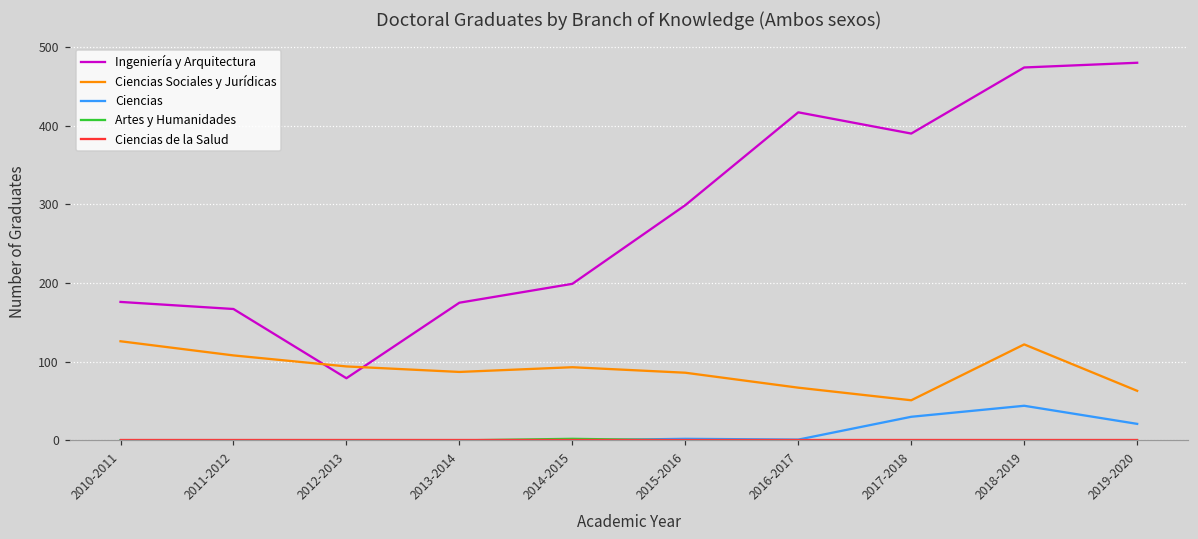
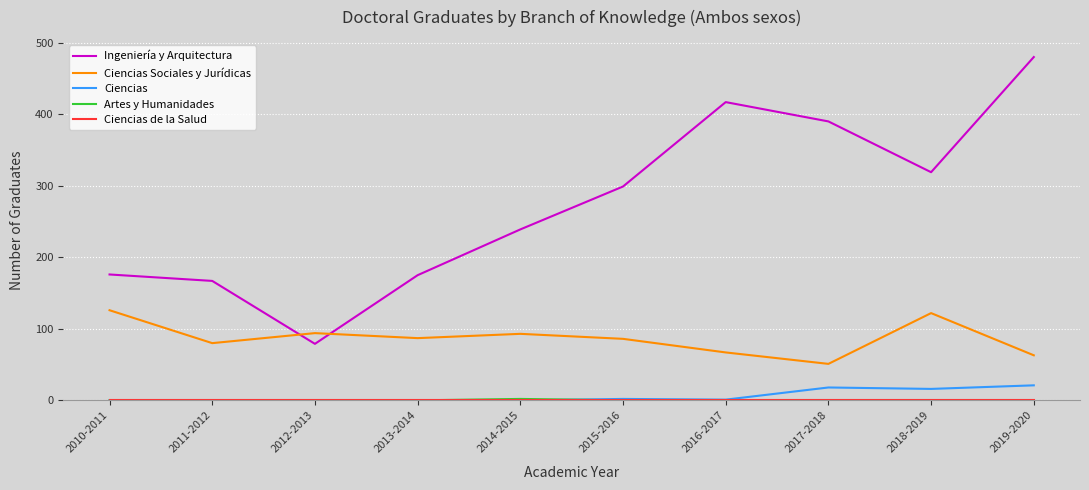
Ciencias Sociales y Jurídicas, 2011-2012: 110 -> 80
Ingeniería y Arquitectura, 2014-2015: 200 -> 240
Ciencias, 2017-2018: 30 -> 20
Ingeniería y Arquitectura, 2018-2019: 470 -> 320
Ciencias, 2018-2019: 40 -> 20
